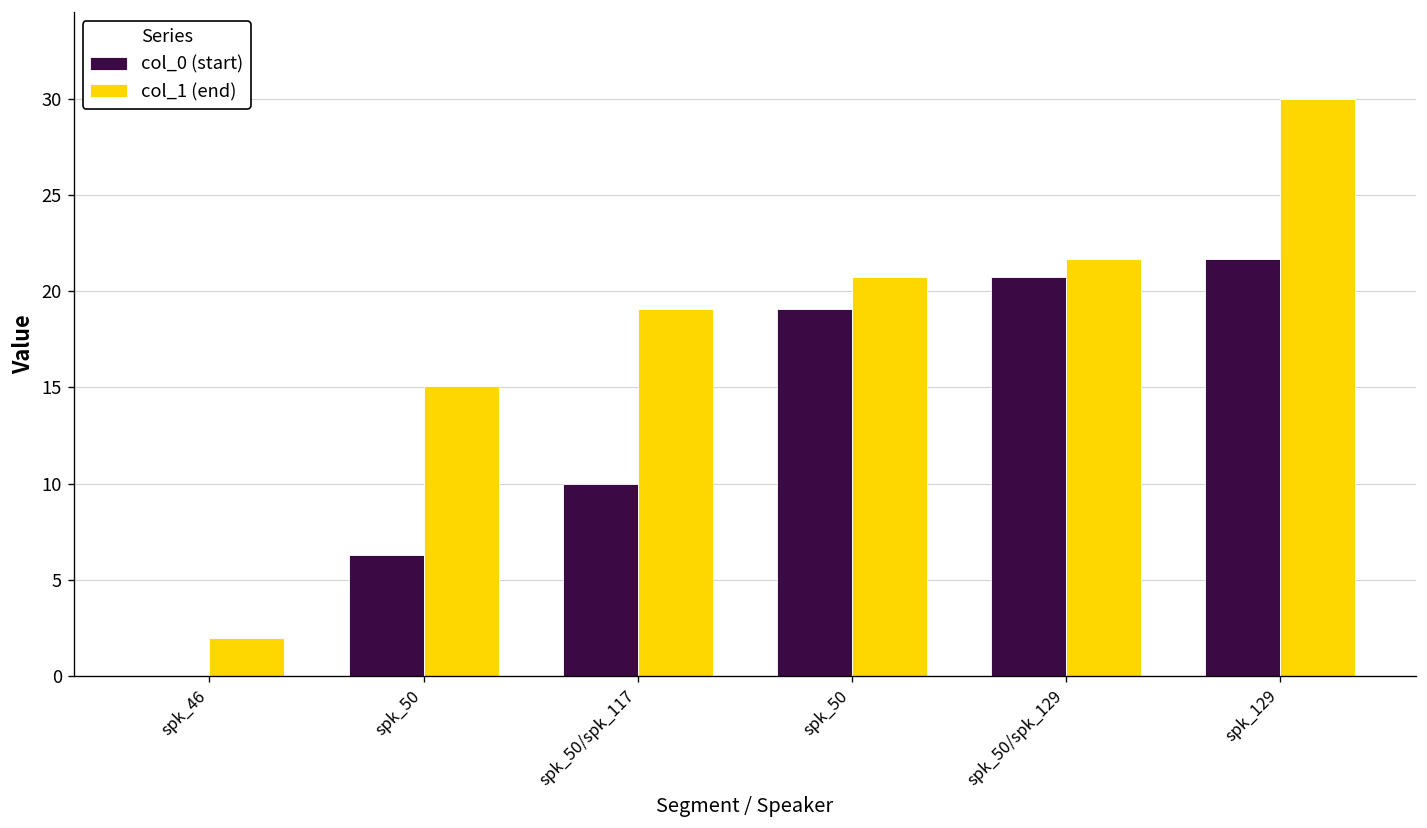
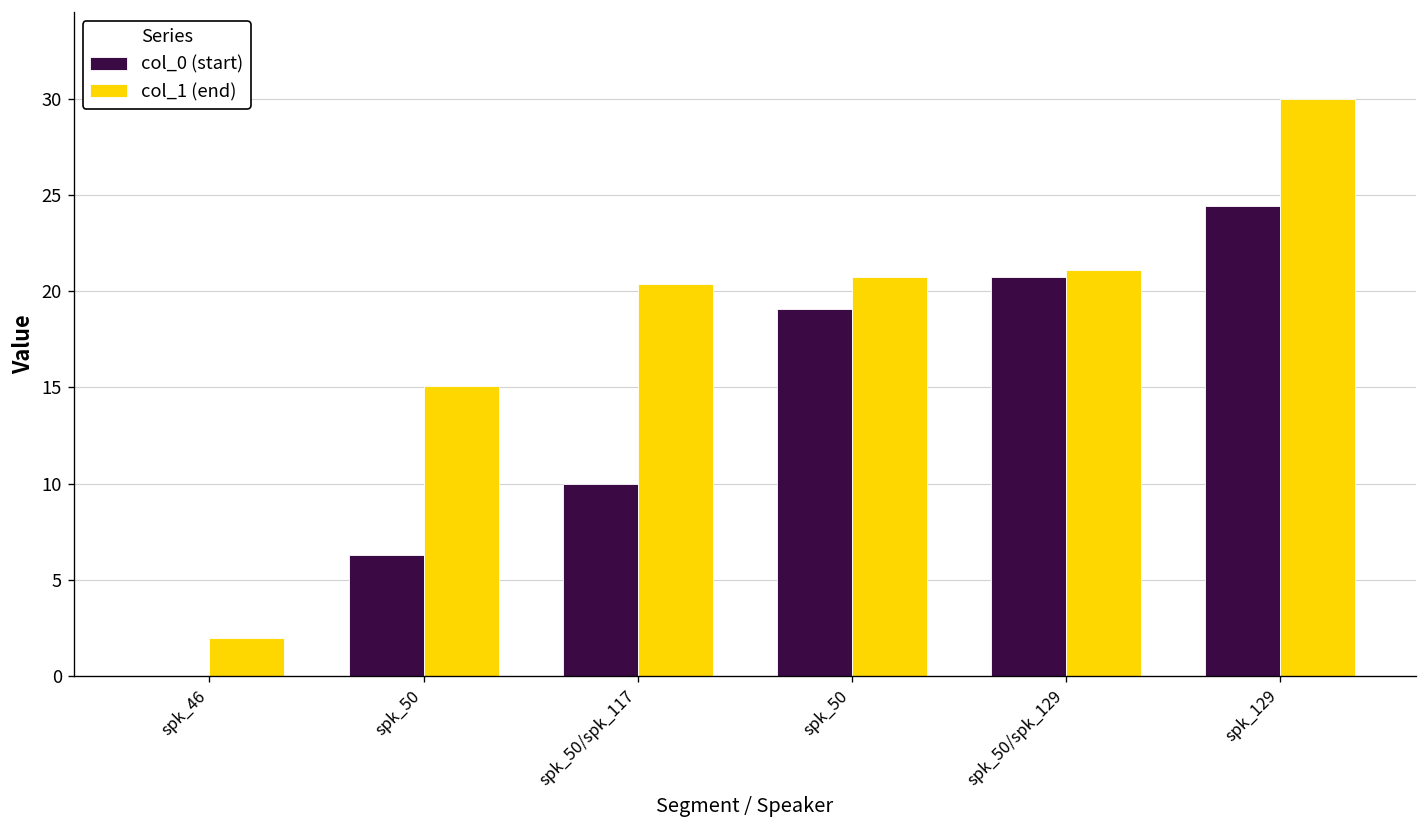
col_1 (end), spk_50/spk_117: 19.1 -> 20.4
col_1 (end), spk_50/spk_129: 21.7 -> 21.1
col_0 (start), spk_129: 21.7 -> 24.4
